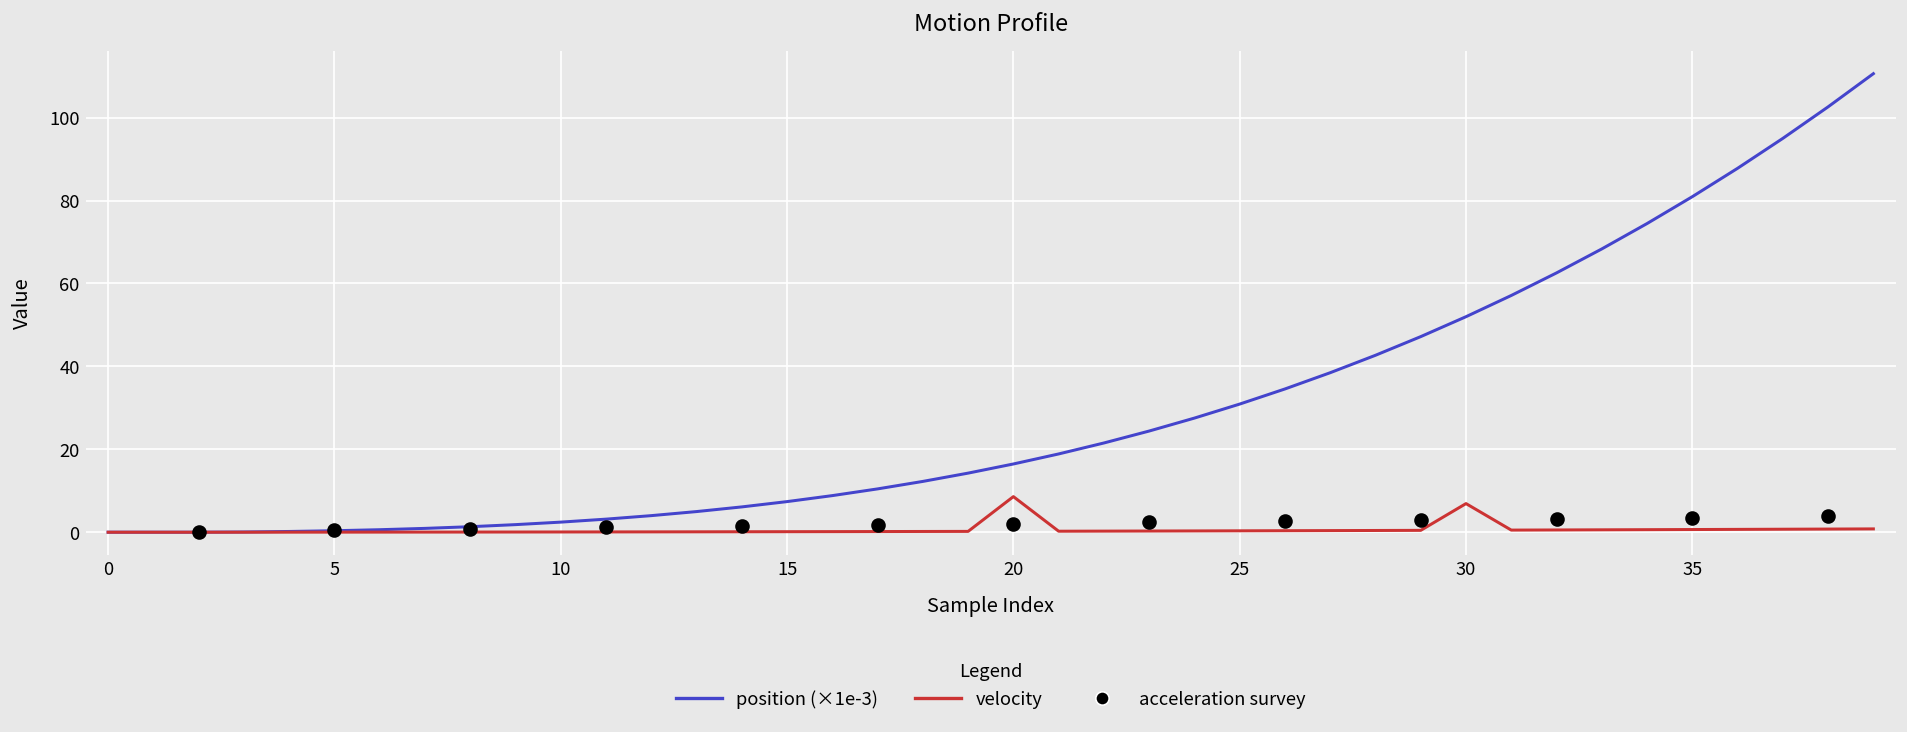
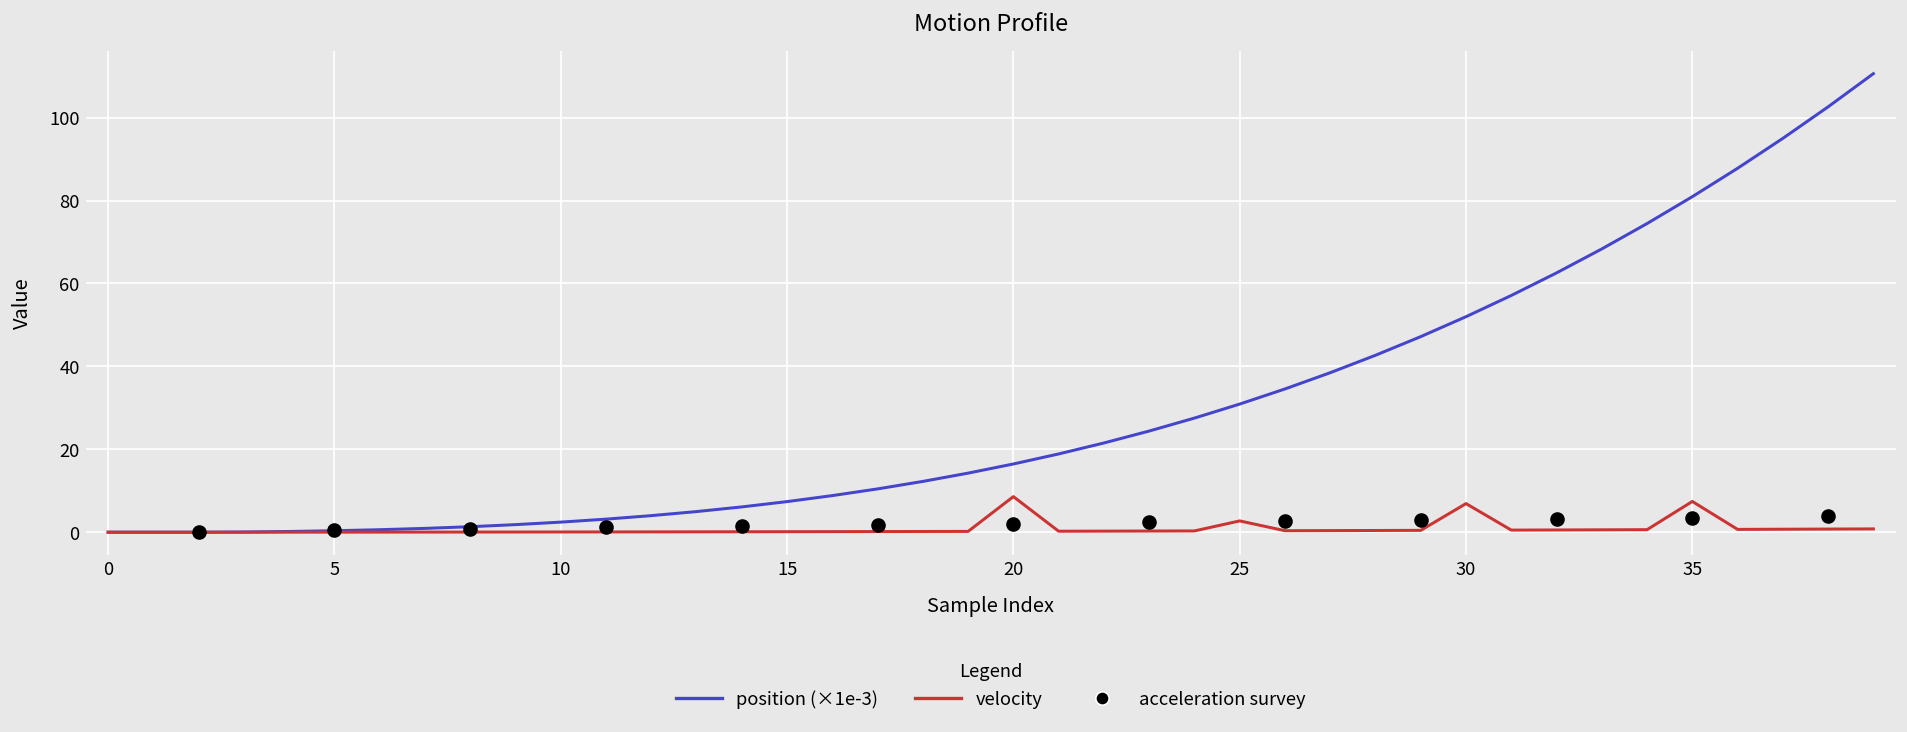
velocity, 25: 0 -> 3
velocity, 35: 1 -> 7
